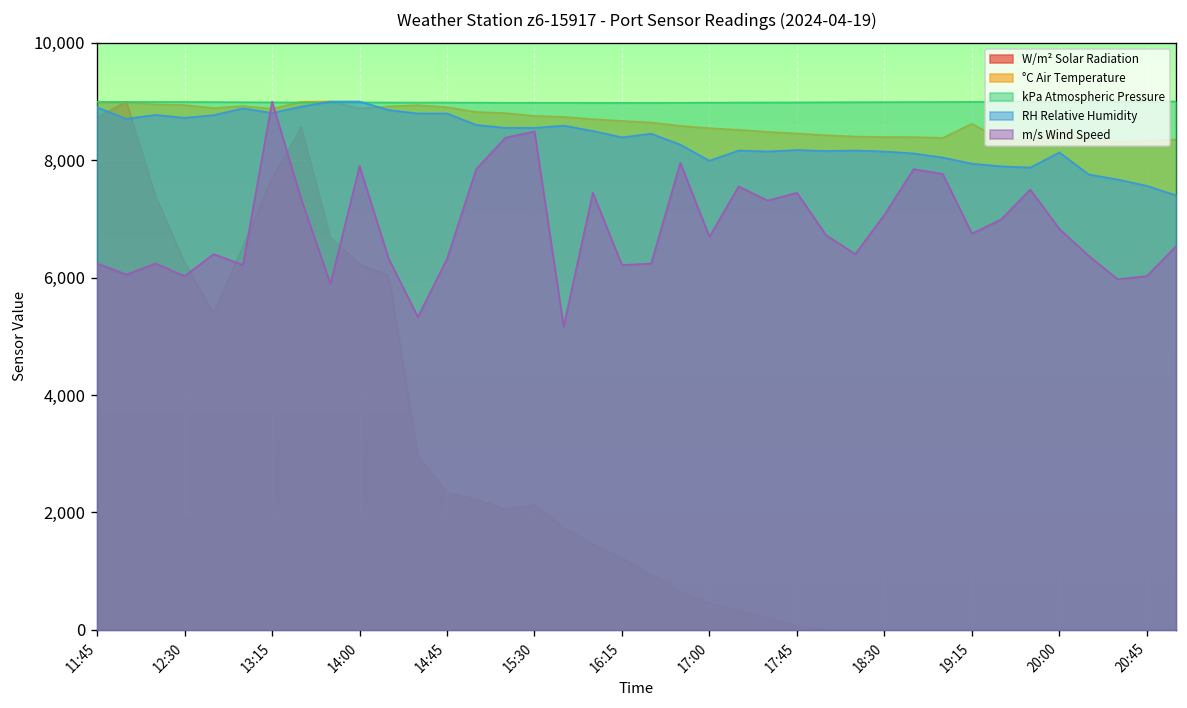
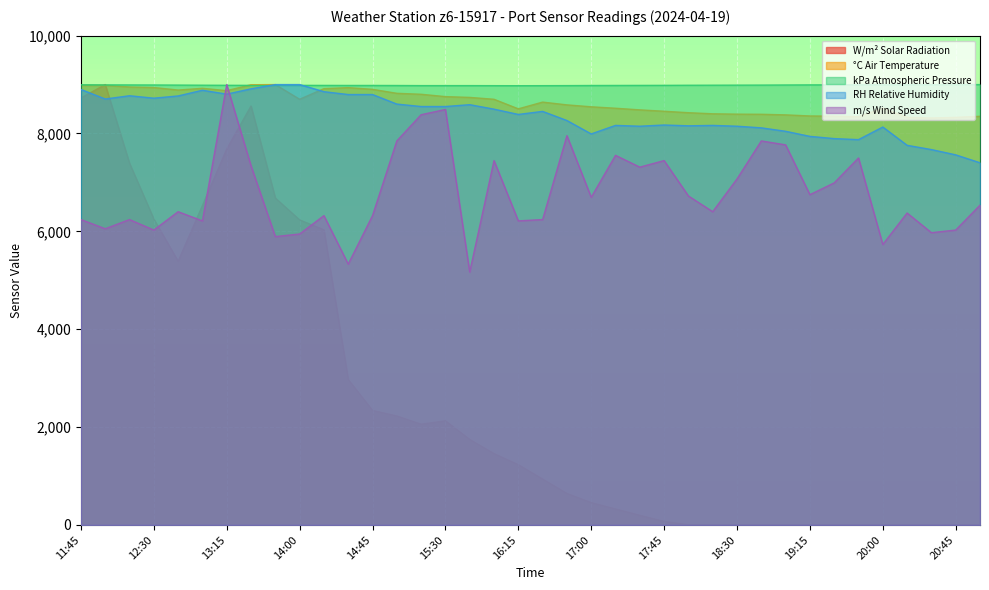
°C Air Temperature, 14:00: 8,900 -> 8,700
m/s Wind Speed, 14:00: 7,900 -> 5,900
°C Air Temperature, 16:15: 8,700 -> 8,500
°C Air Temperature, 19:15: 8,600 -> 8,400
m/s Wind Speed, 20:00: 6,800 -> 5,700
